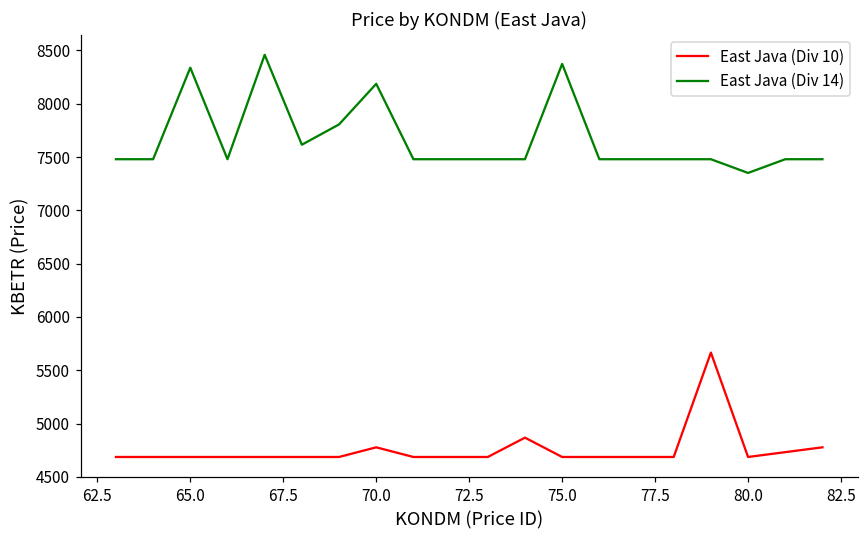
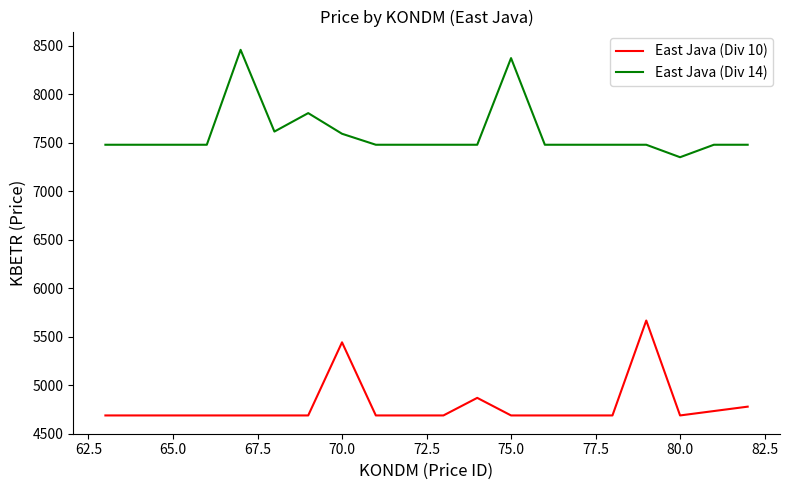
East Java (Div 14), 65.0: 8300 -> 7500
East Java (Div 10), 70.0: 4800 -> 5400
East Java (Div 14), 70.0: 8200 -> 7600
